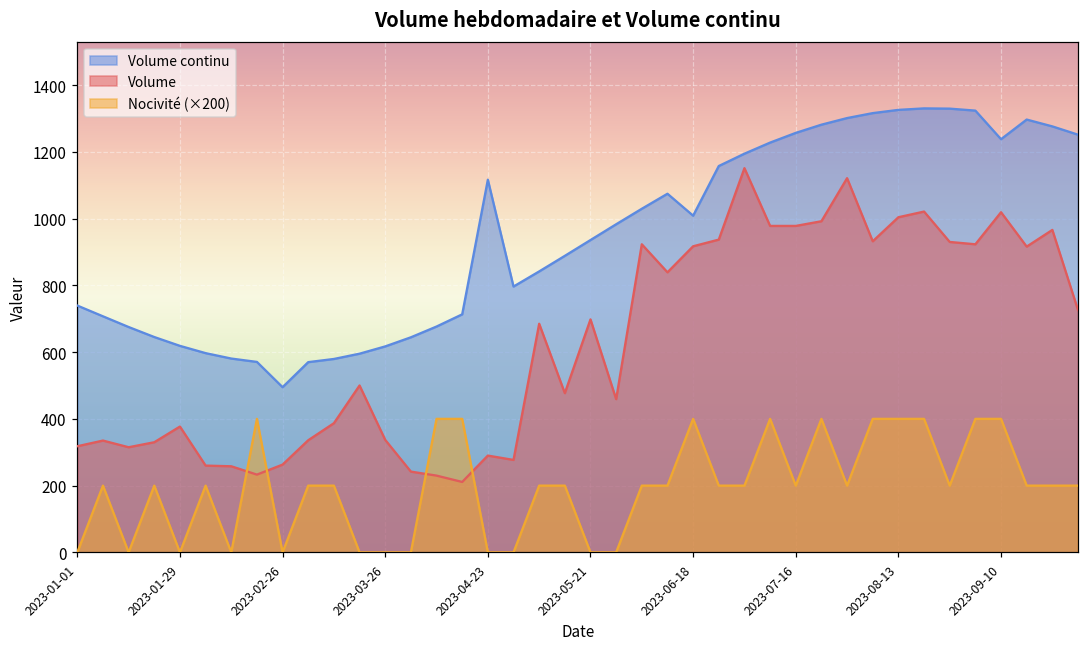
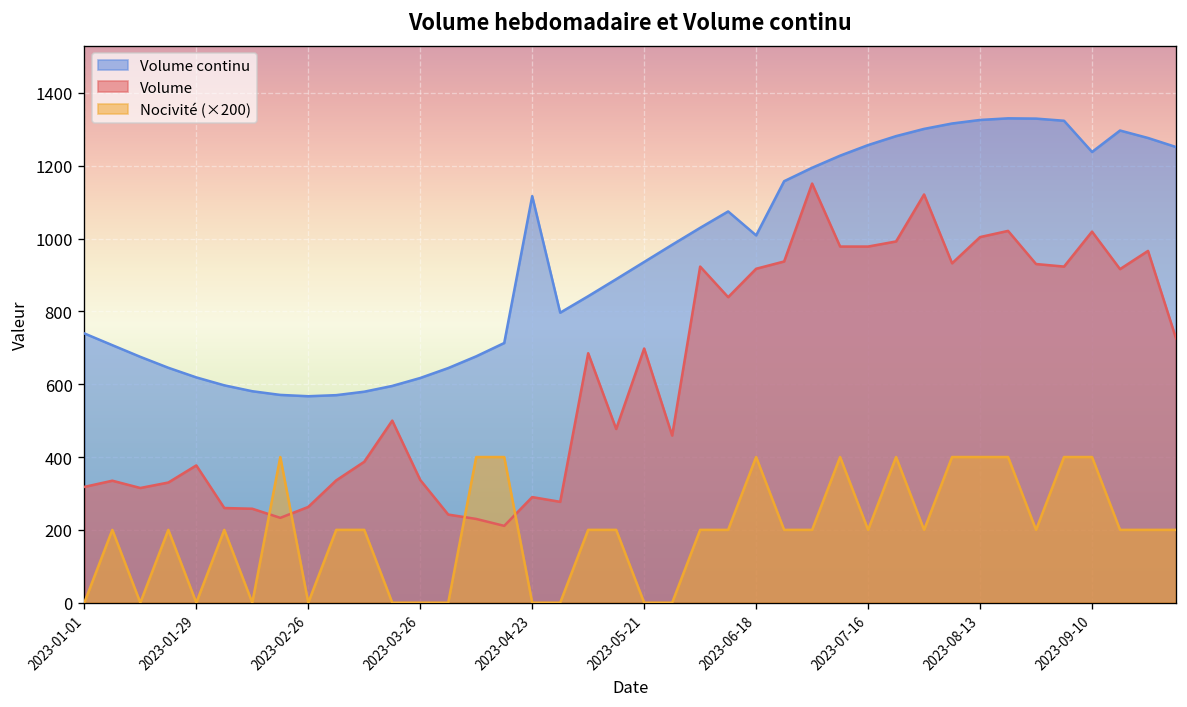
Volume continu, 2023-02-26: 490 -> 570
